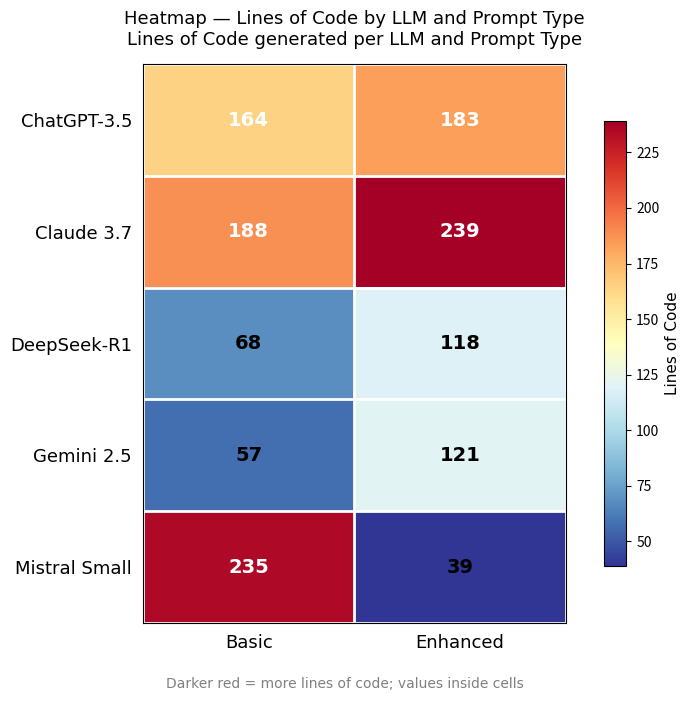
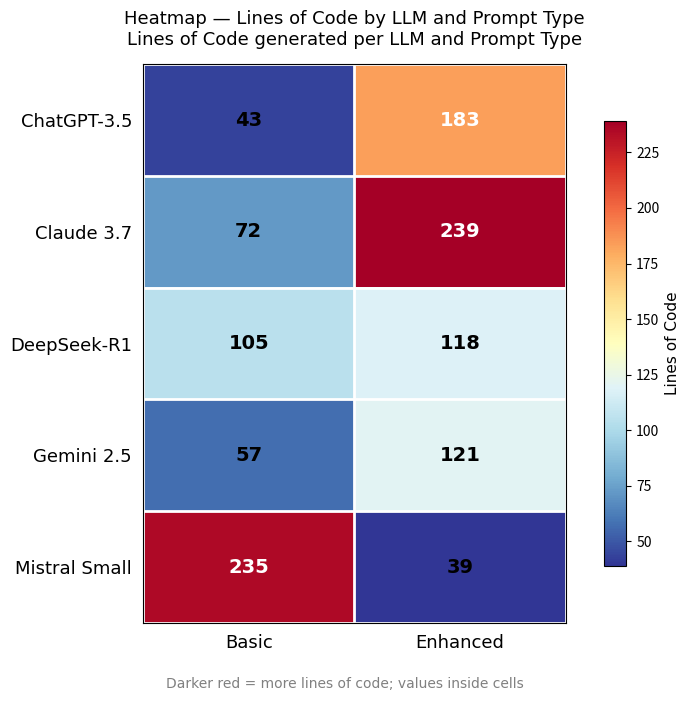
ChatGPT-3.5, Basic: 164 -> 43
Claude 3.7, Basic: 188 -> 72
DeepSeek-R1, Basic: 68 -> 105
